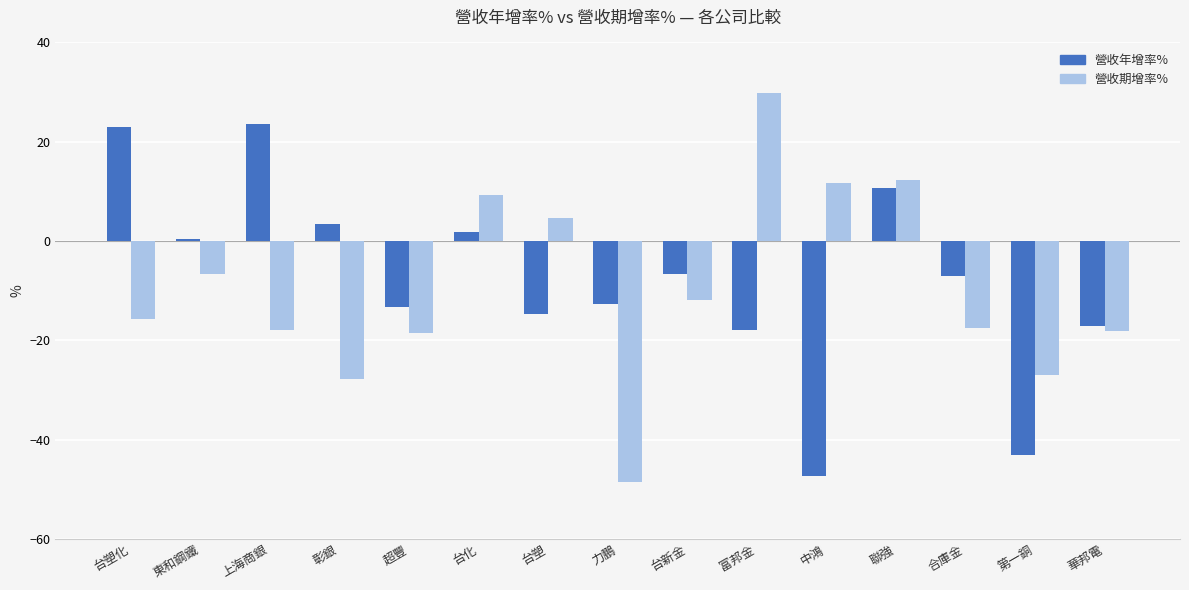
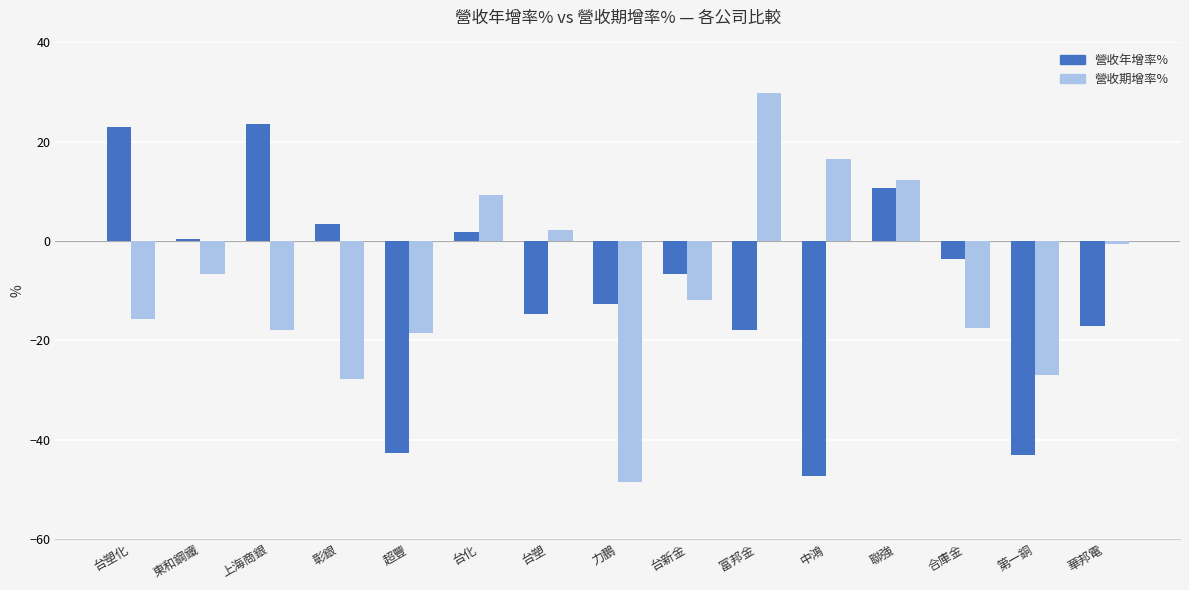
營收年增率%, 超豐: -13 -> -43
營收期增率%, 台塑: 5 -> 2
營收期增率%, 中鴻: 12 -> 17
營收年增率%, 合庫金: -7 -> -4
營收期增率%, 華邦電: -18 -> -1
